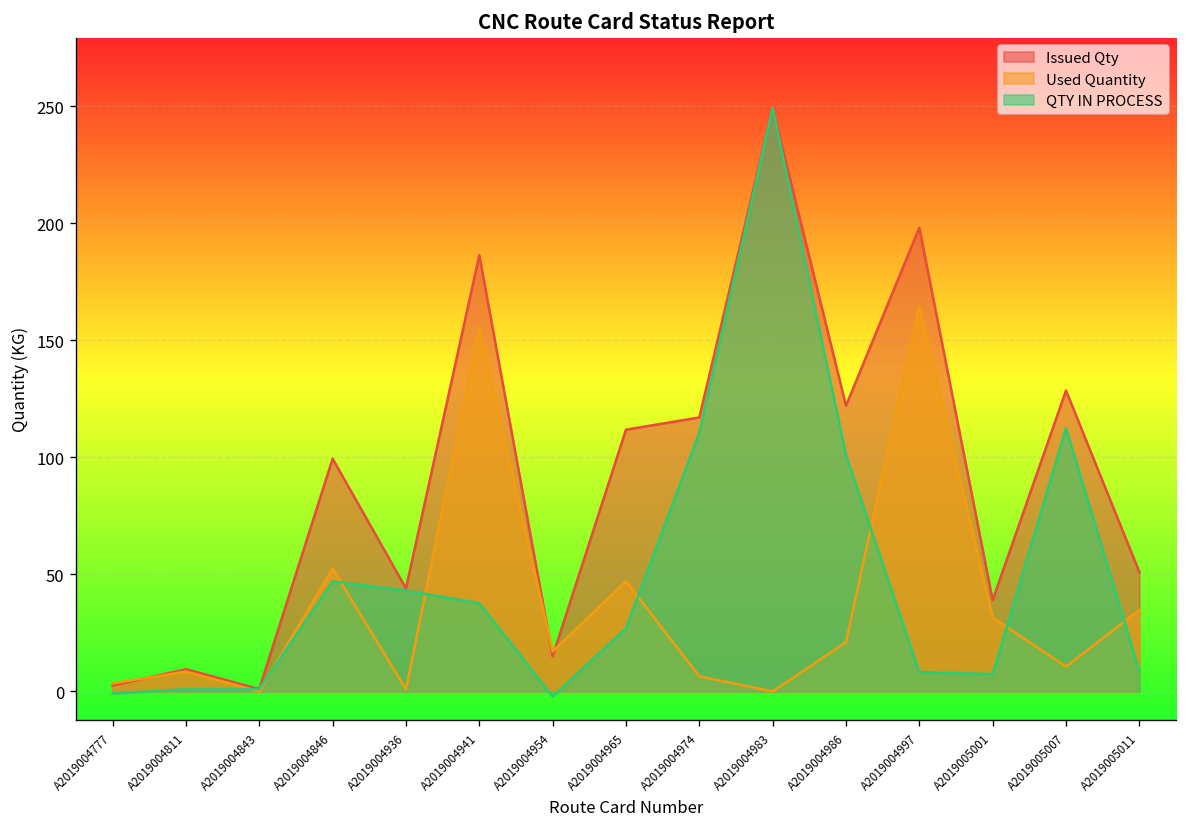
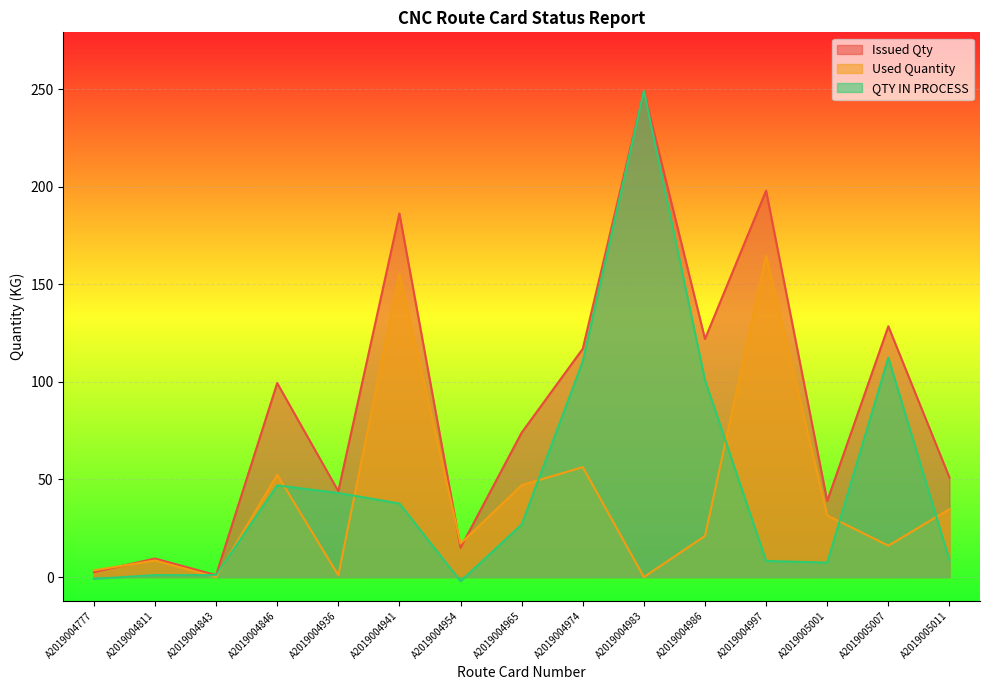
Issued Qty, A2019004965: 112 -> 74
Used Quantity, A2019004974: 6 -> 56
Used Quantity, A2019005007: 11 -> 16
